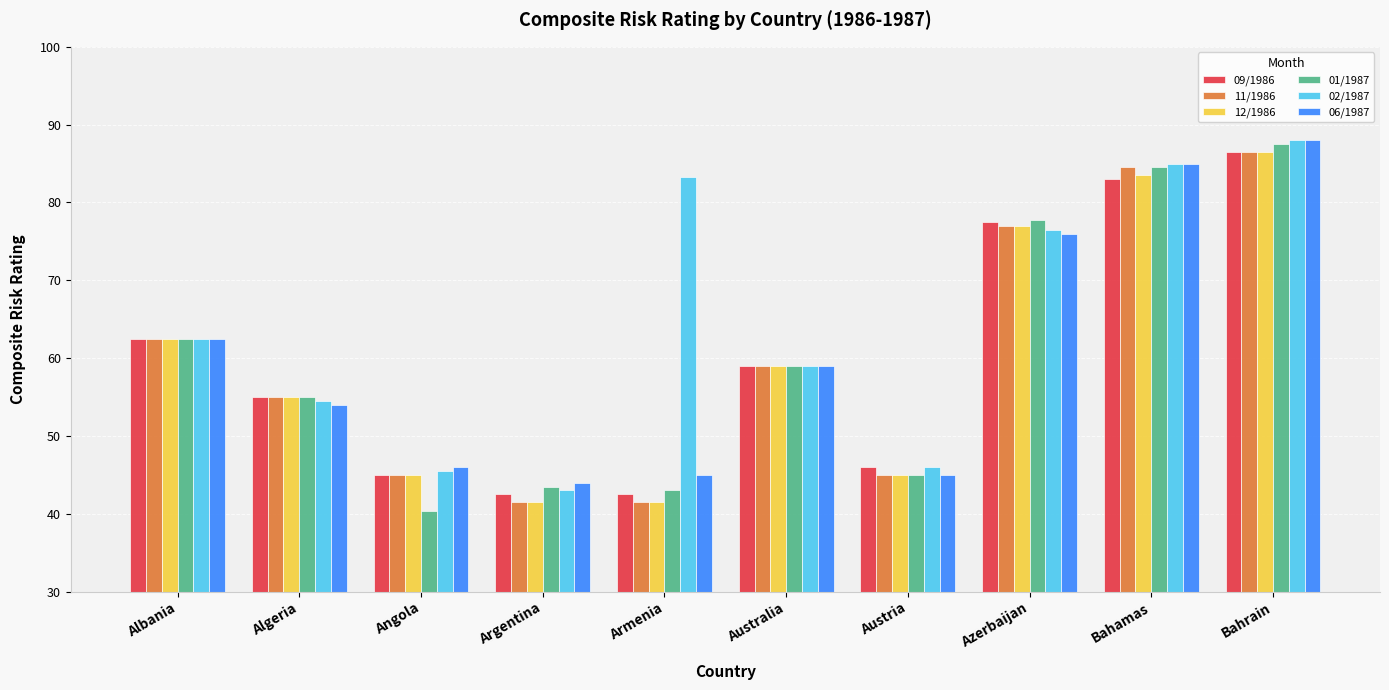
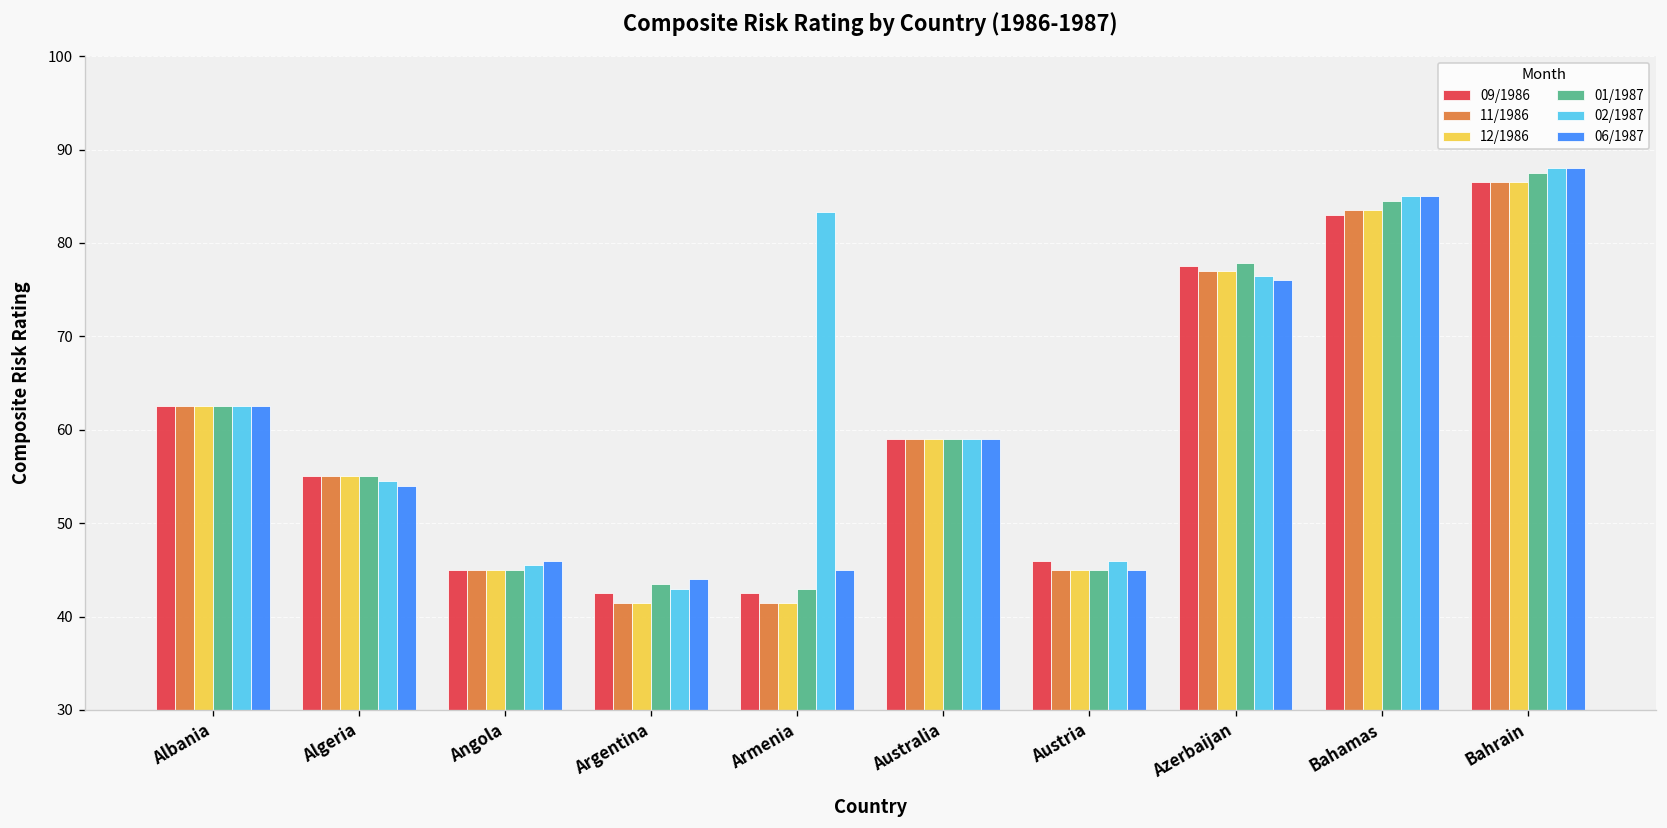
01/1987, Angola: 40 -> 45
11/1986, Bahamas: 85 -> 84
